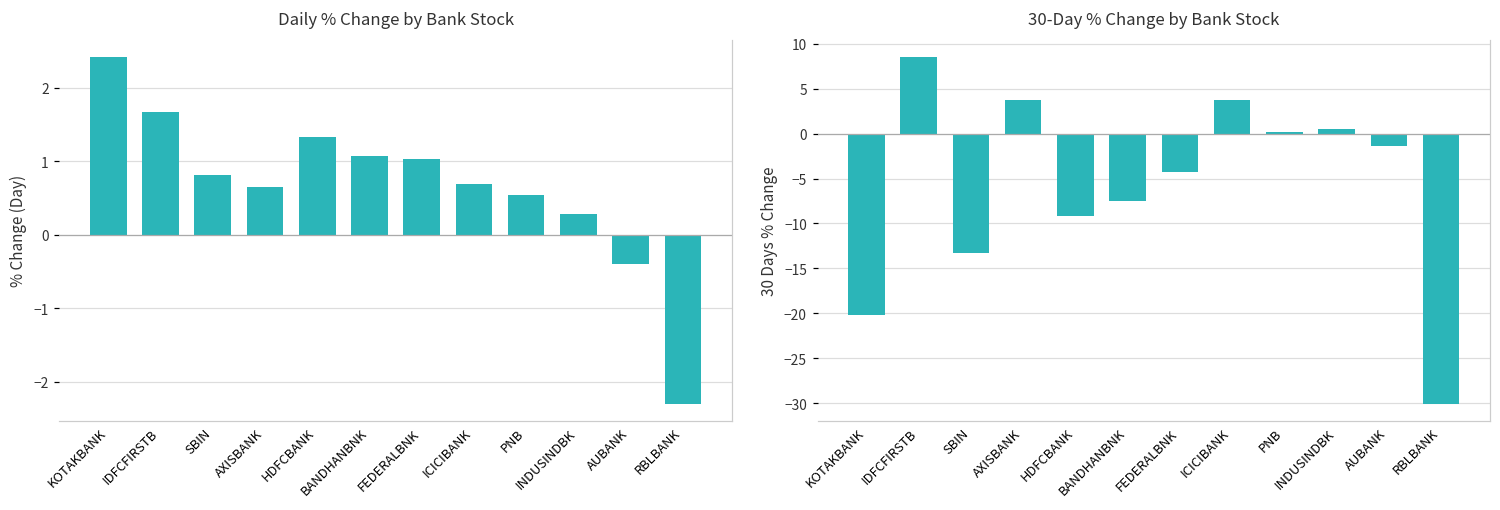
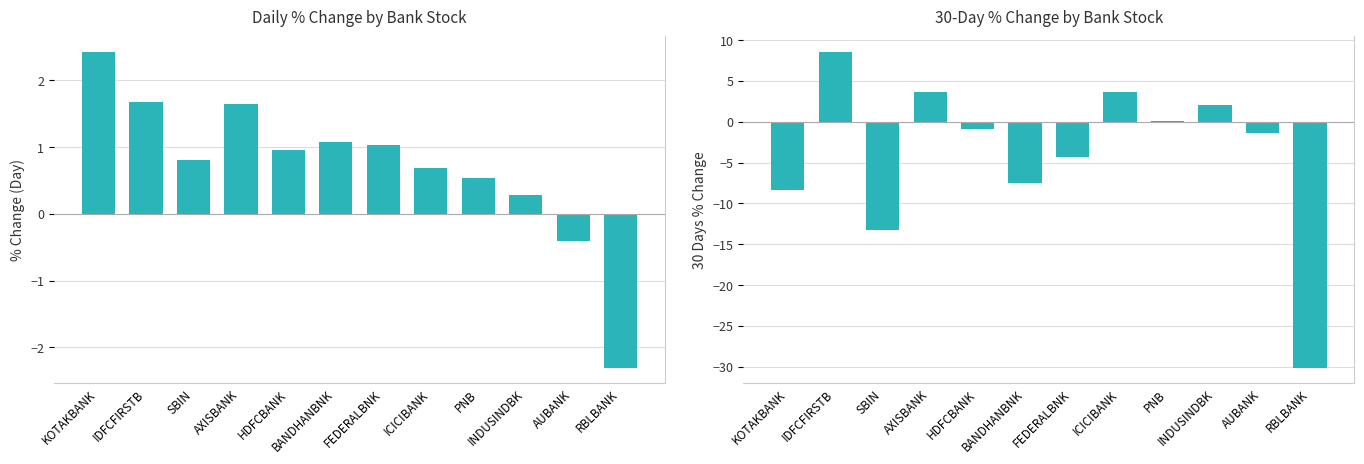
Daily % Change by Bank Stock, AXISBANK: 0.7 -> 1.6
Daily % Change by Bank Stock, HDFCBANK: 1.3 -> 1.0
30-Day % Change by Bank Stock, KOTAKBANK: -20 -> -8
30-Day % Change by Bank Stock, HDFCBANK: -9 -> -1
30-Day % Change by Bank Stock, INDUSINDBK: 1 -> 2
